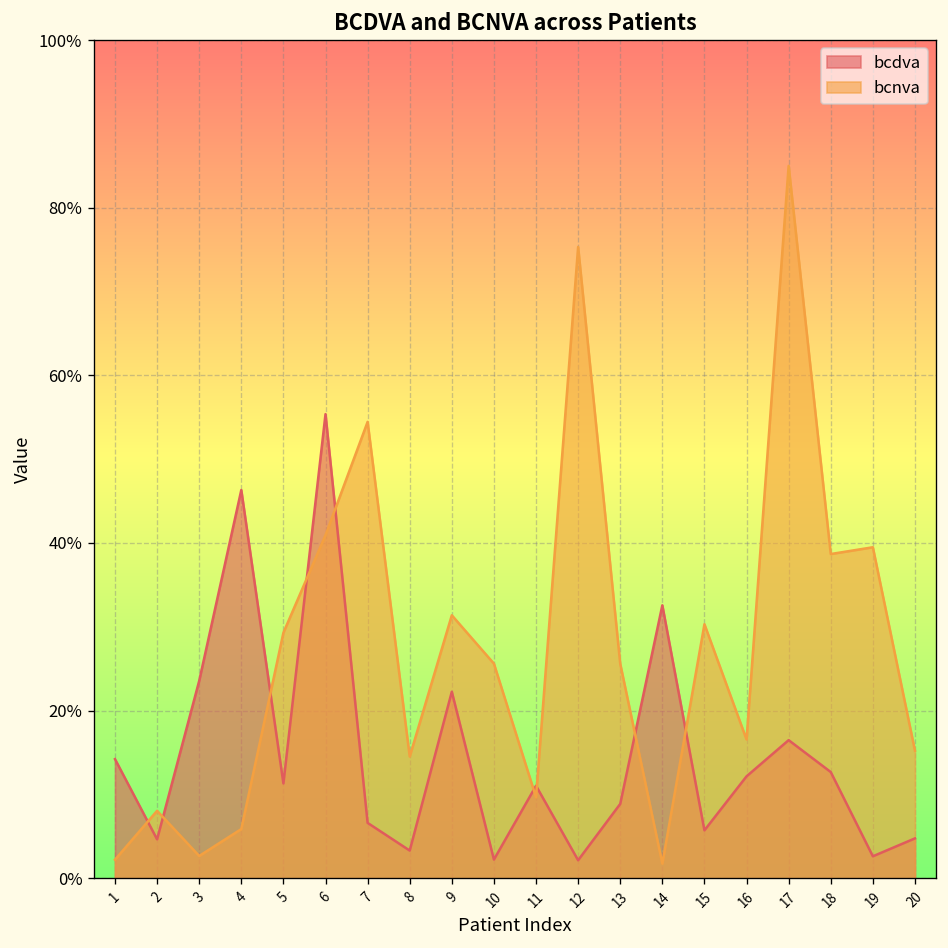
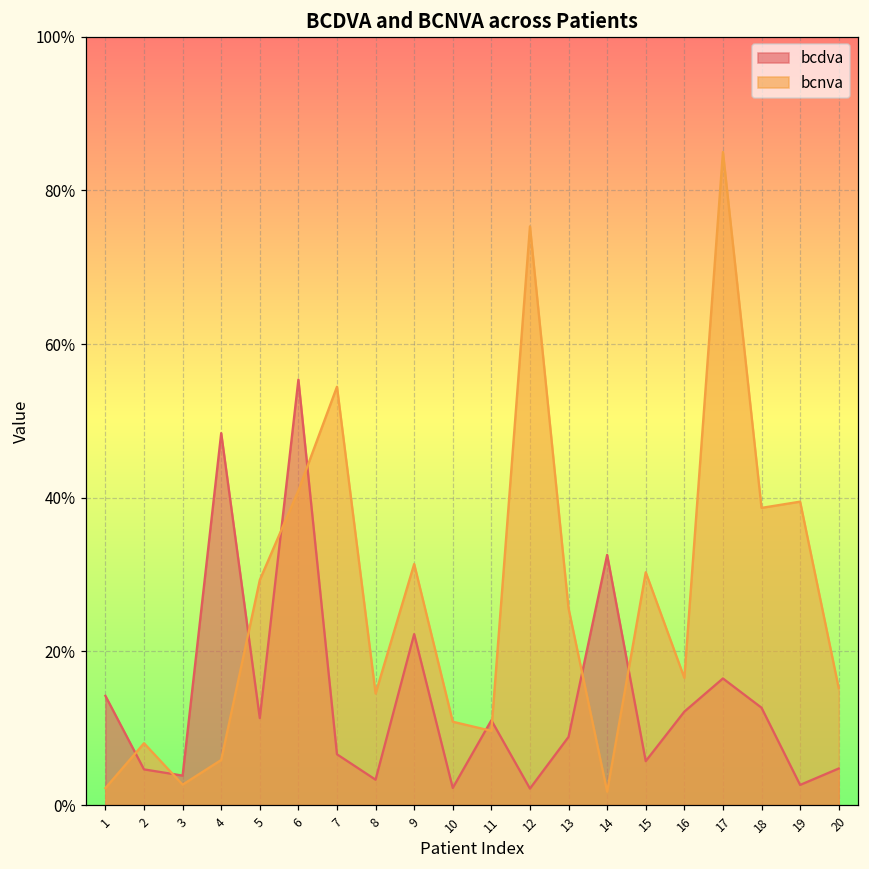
bcdva, 3: 24% -> 4%
bcdva, 4: 46% -> 48%
bcnva, 10: 26% -> 11%
